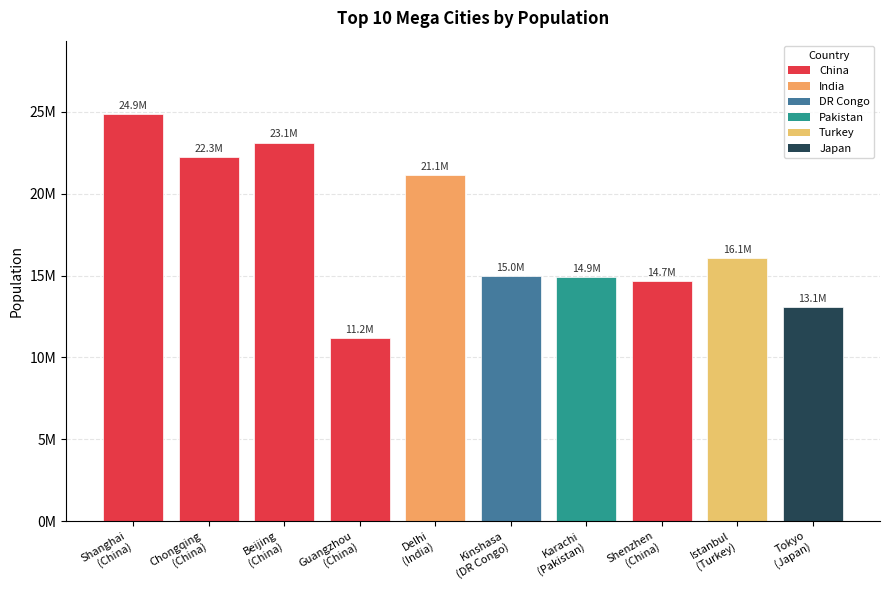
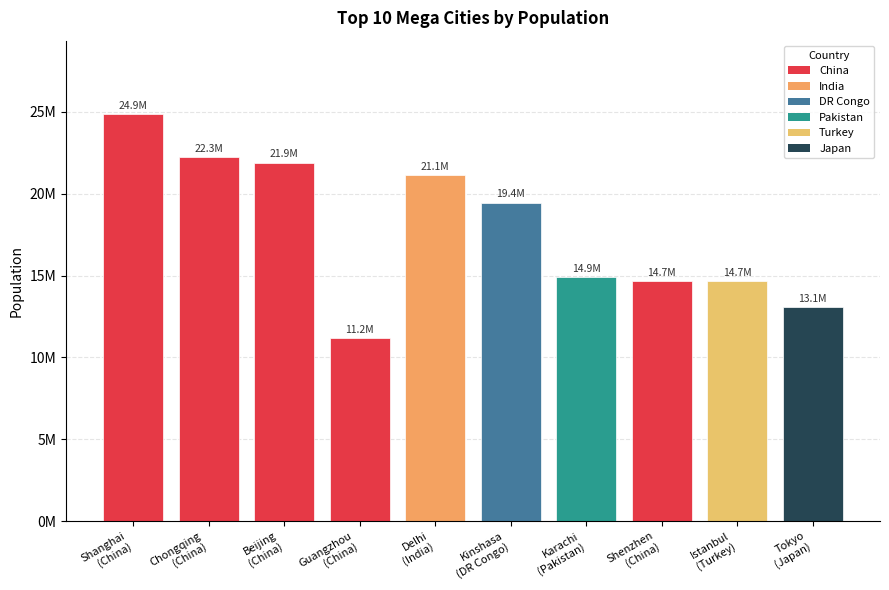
Beijing (China): 23.1M -> 21.9M
Kinshasa (DR Congo): 15.0M -> 19.4M
Istanbul (Turkey): 16.1M -> 14.7M
